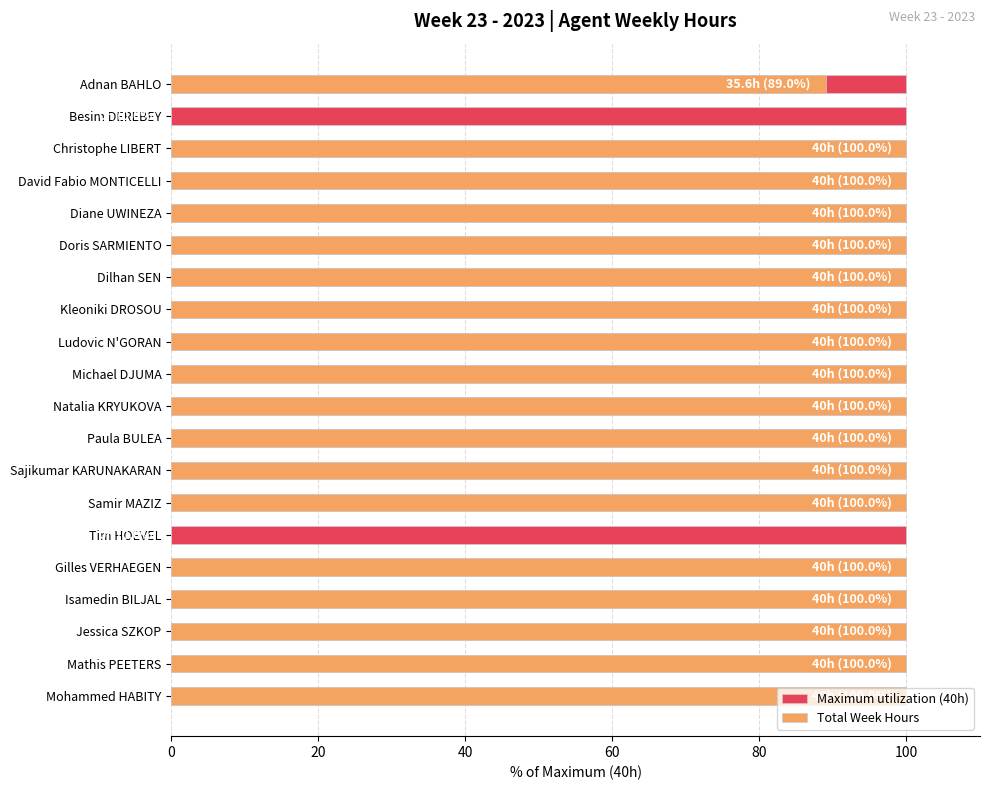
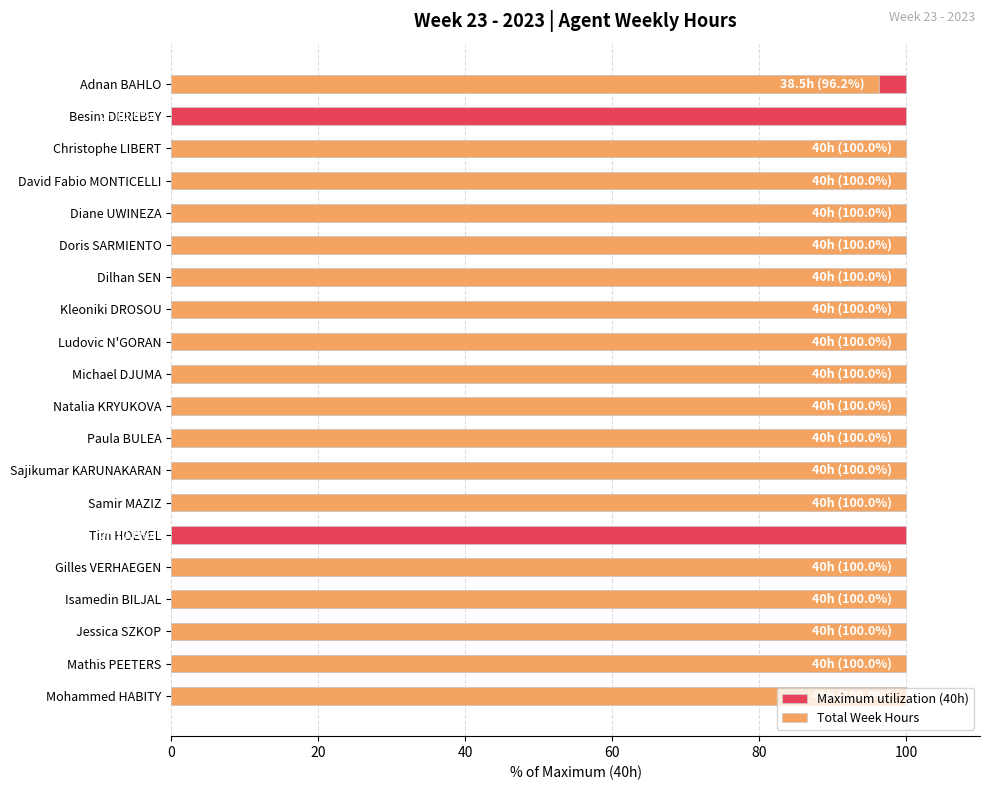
Total Week Hours, Adnan BAHLO: 35.6h (89.0%) -> 38.5h (96.2%)
